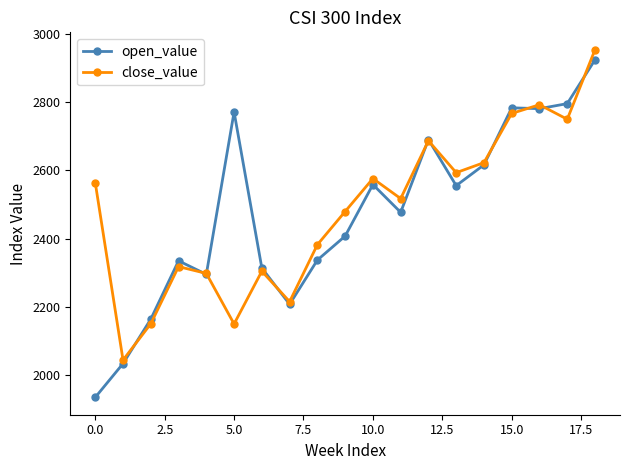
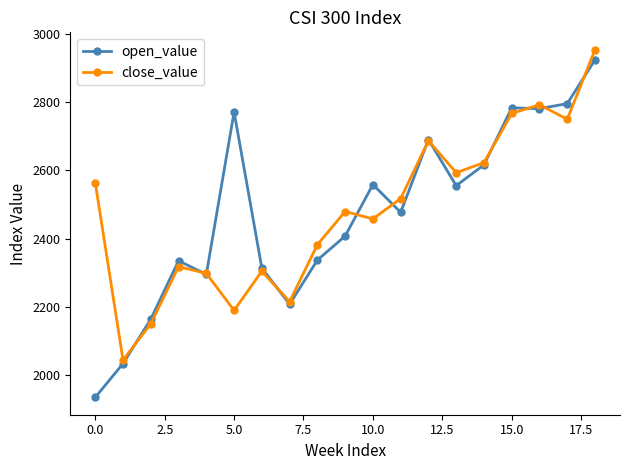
close_value, 5.0: 2150 -> 2190
close_value, 10.0: 2580 -> 2460
